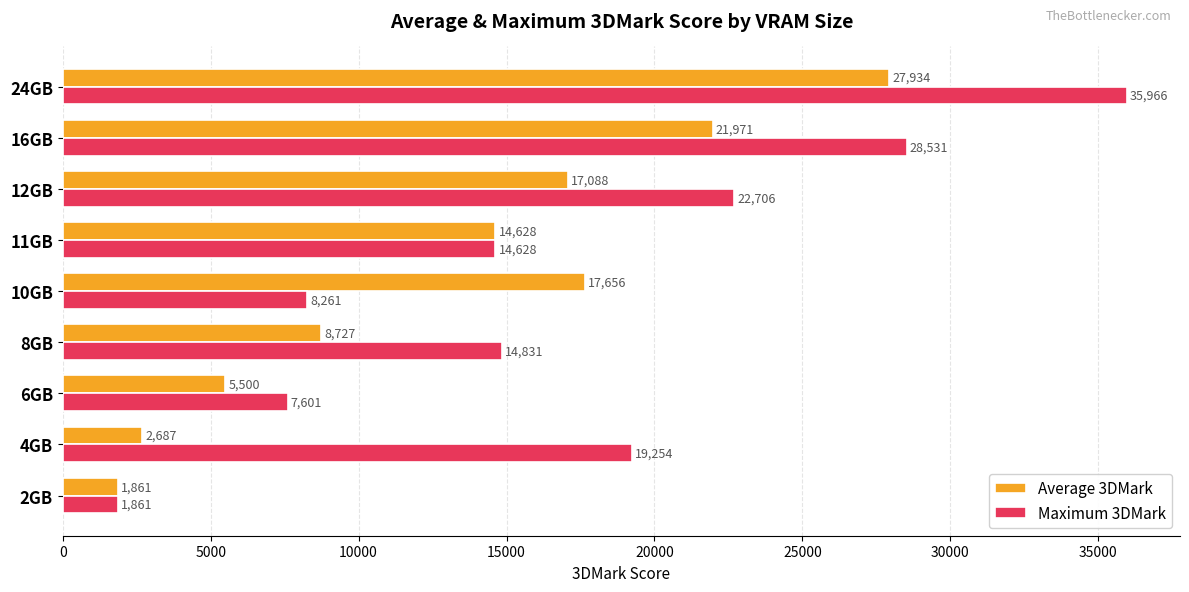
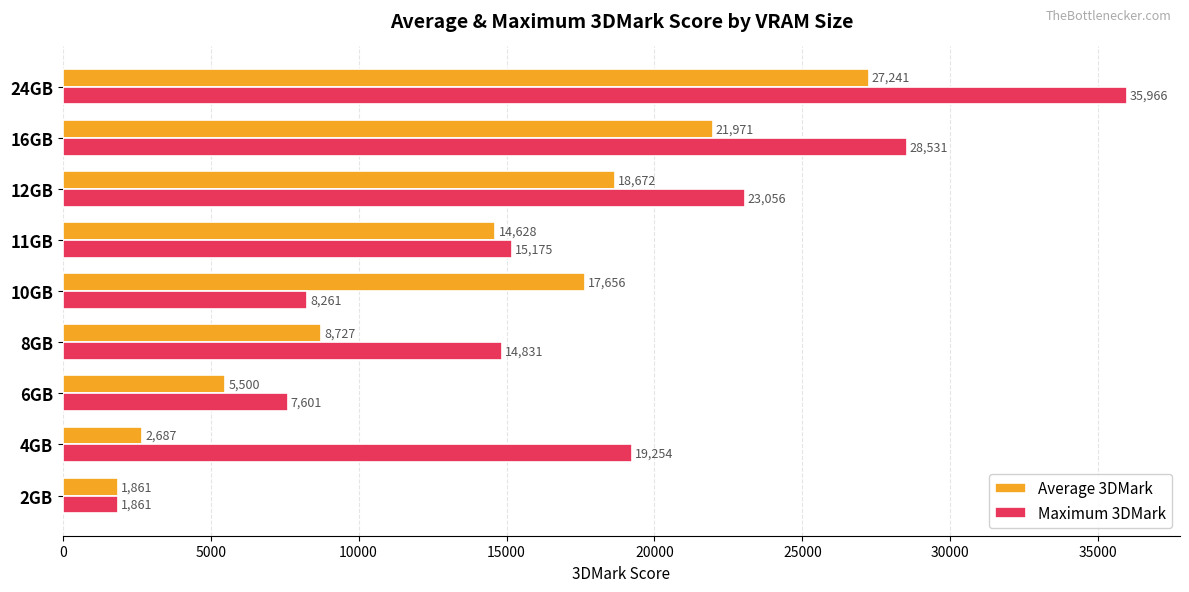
Average 3DMark, 24GB: 27,934 -> 27,241
Average 3DMark, 12GB: 17,088 -> 18,672
Maximum 3DMark, 12GB: 22,706 -> 23,056
Maximum 3DMark, 11GB: 14,628 -> 15,175
